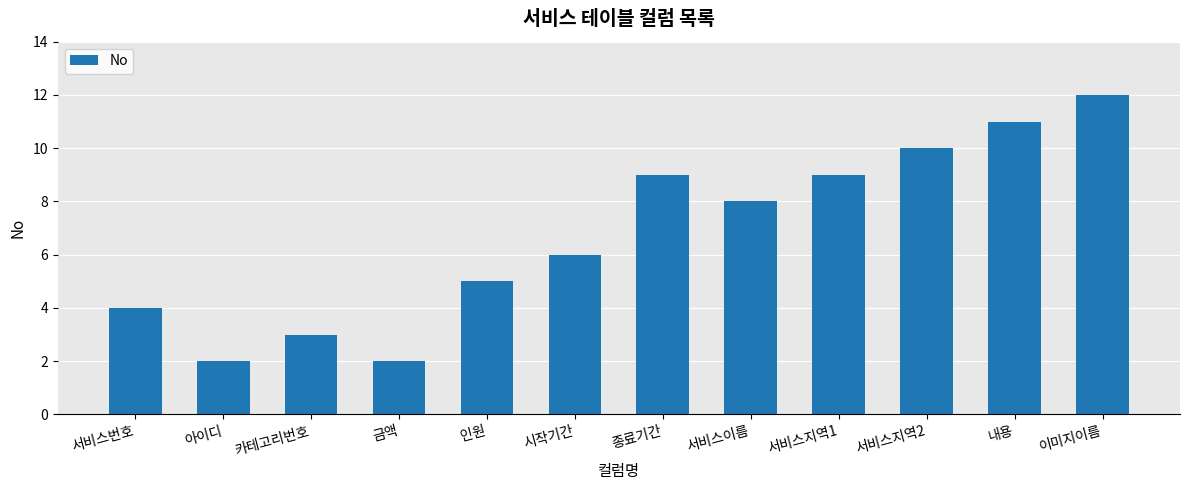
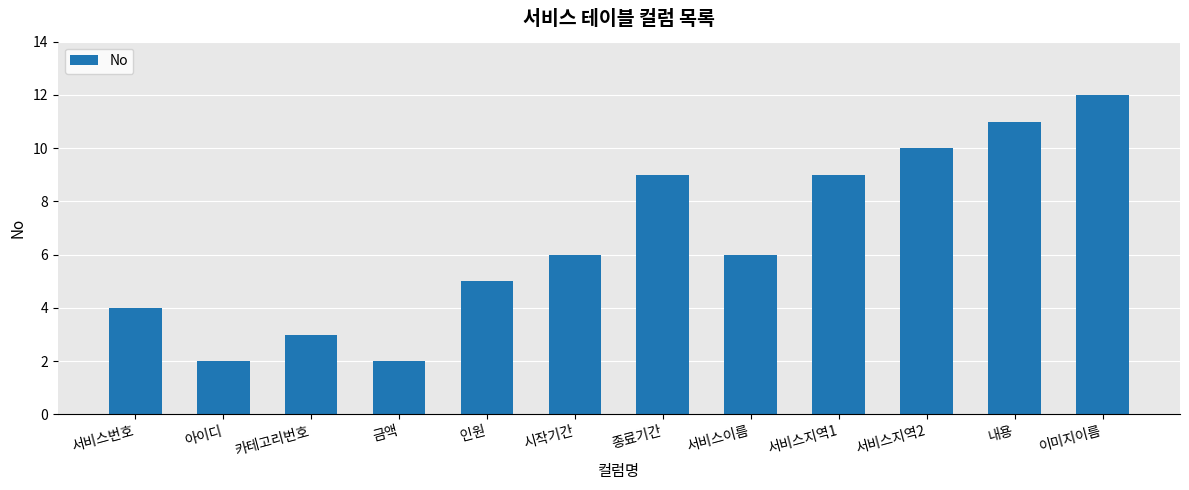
서비스이름: 8 -> 6
